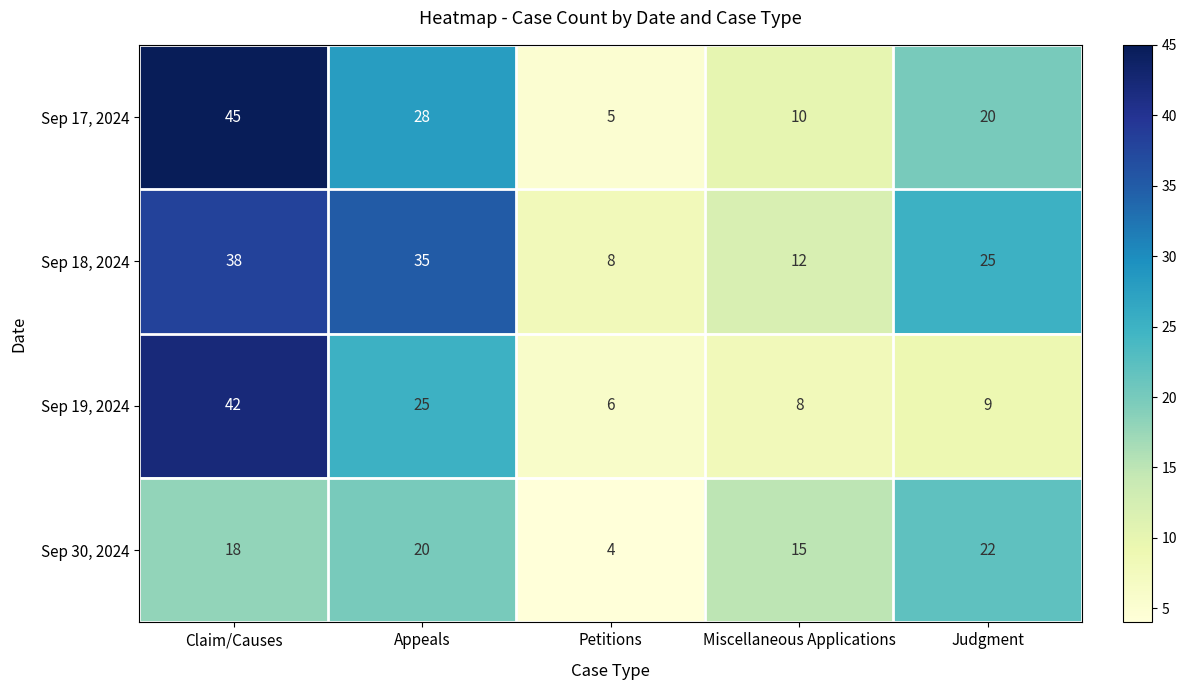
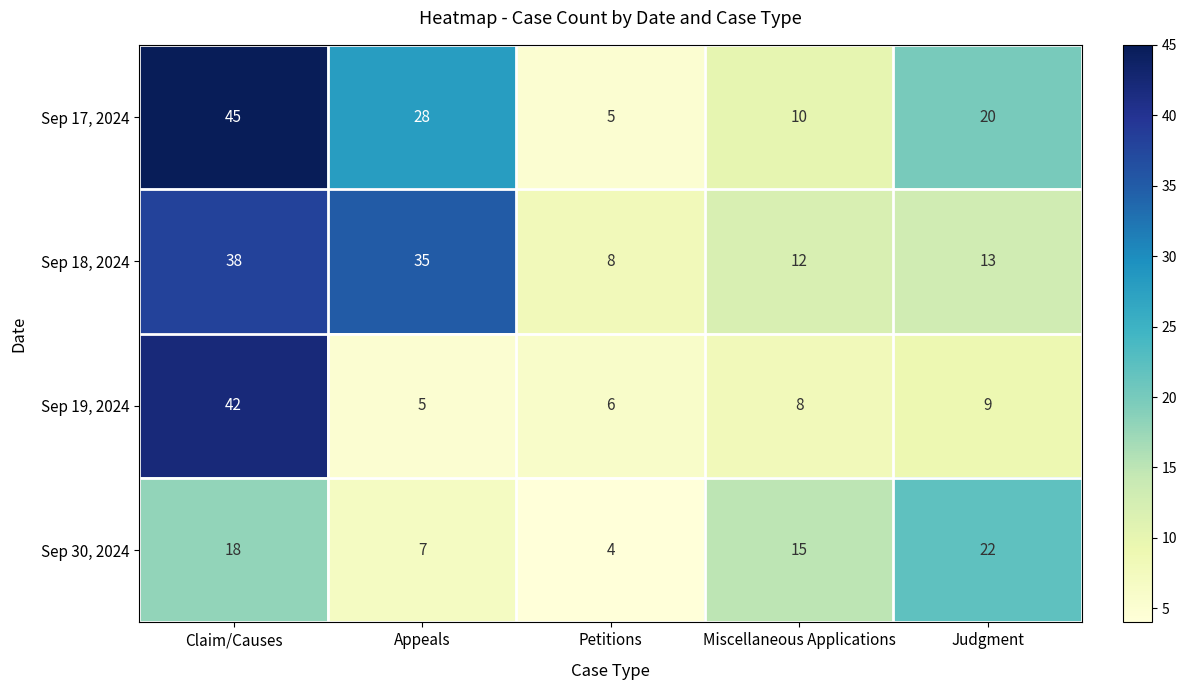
Sep 18, 2024, Judgment: 25 -> 13
Sep 19, 2024, Appeals: 25 -> 5
Sep 30, 2024, Appeals: 20 -> 7
